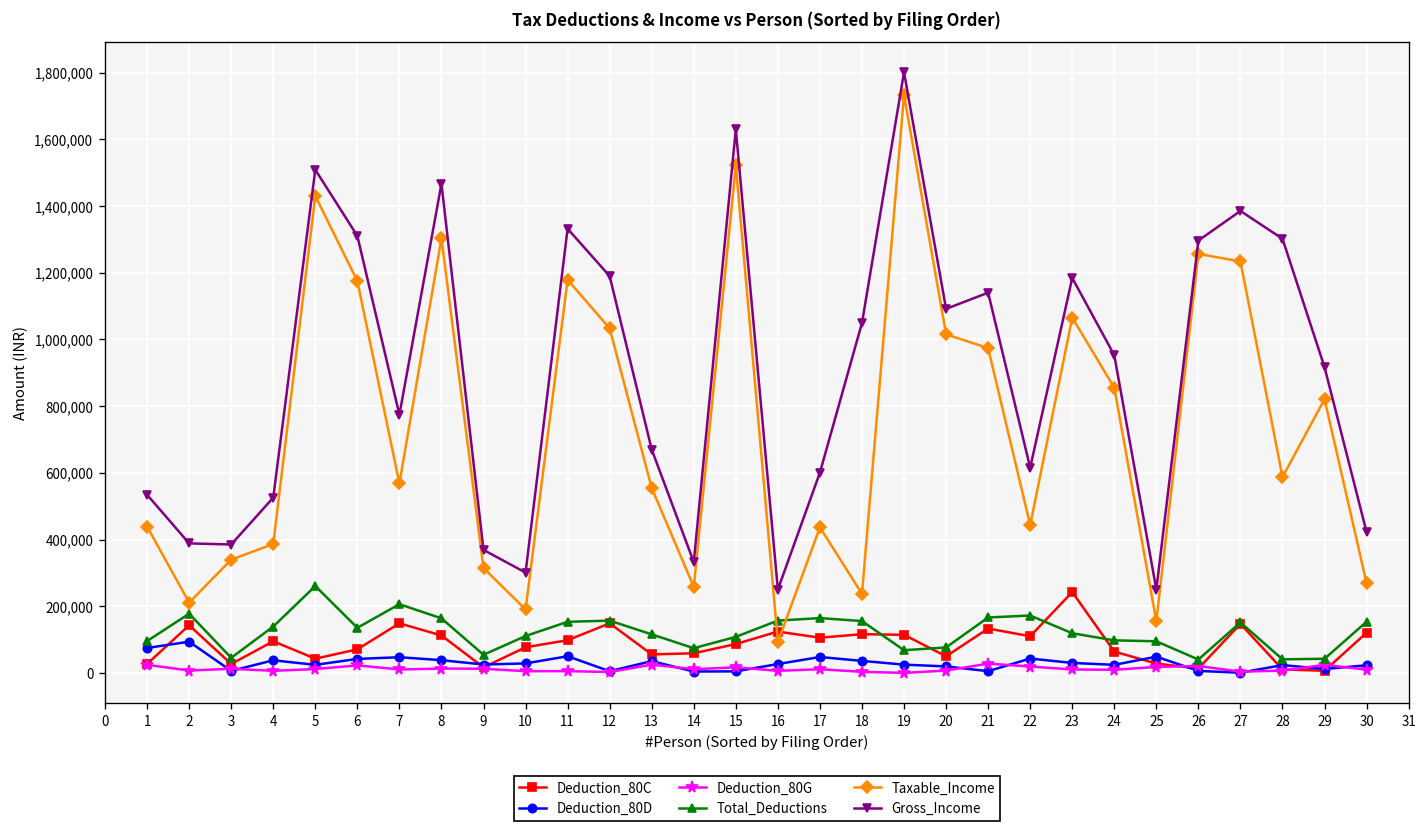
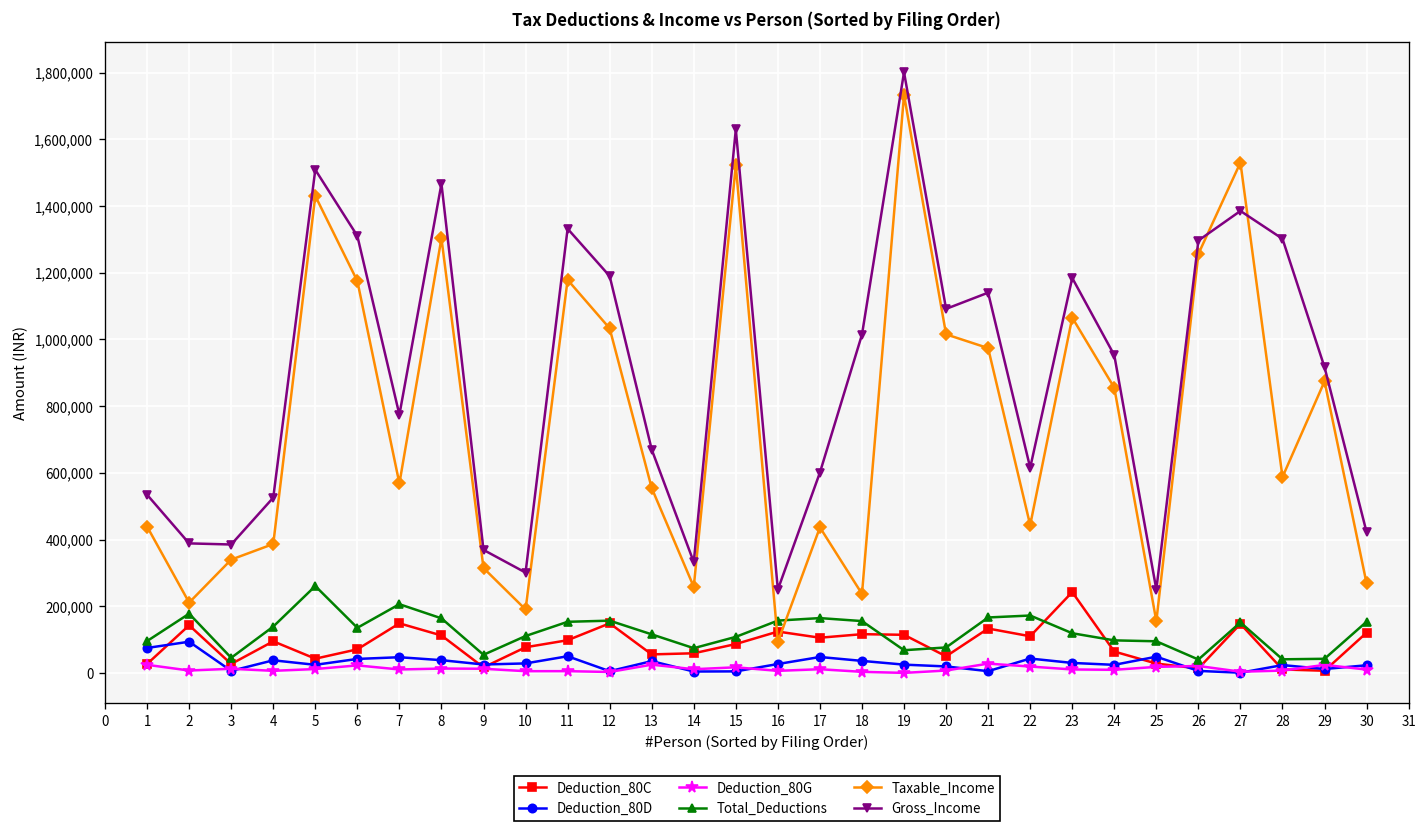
Gross_Income, 18: 1,050,000 -> 1,010,000
Taxable_Income, 27: 1,230,000 -> 1,530,000
Taxable_Income, 29: 820,000 -> 870,000
